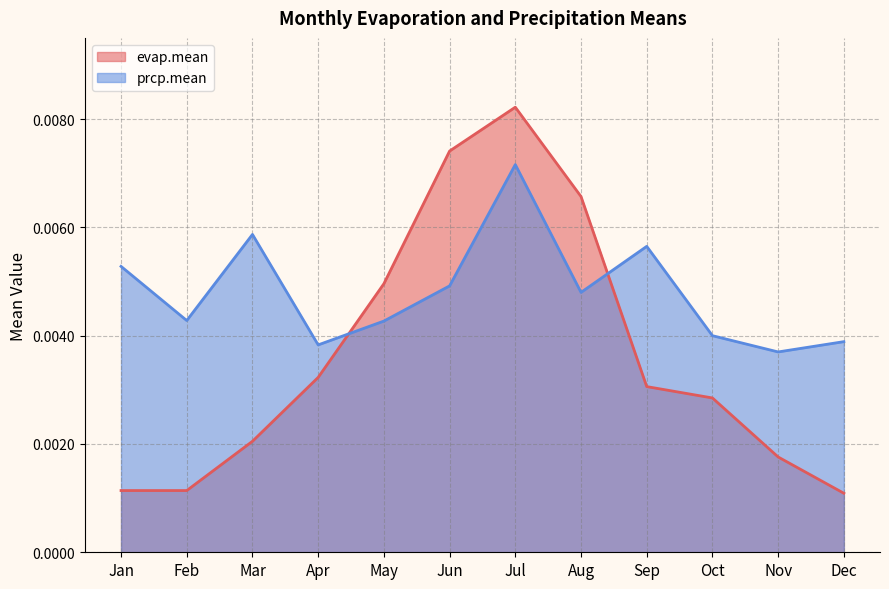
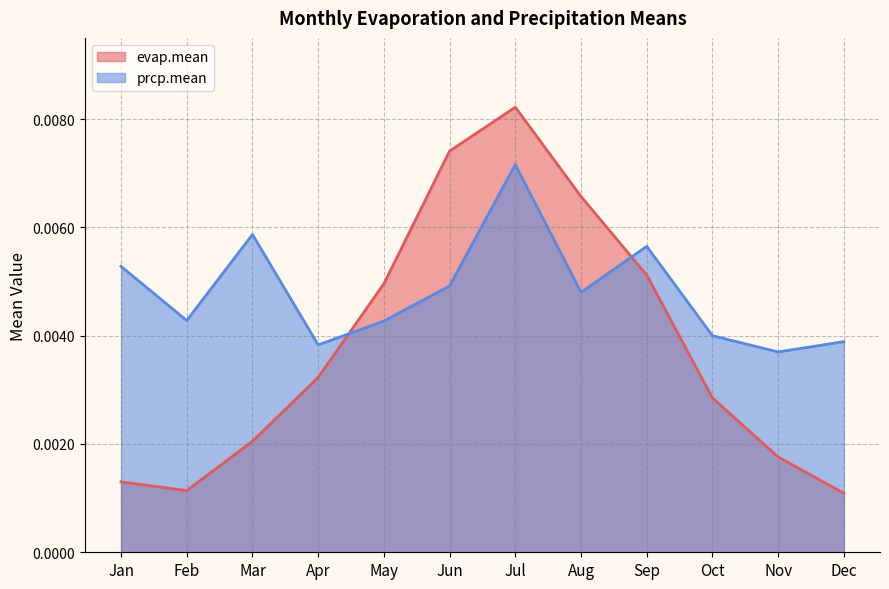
evap.mean, Jan: 0.0011 -> 0.0013
evap.mean, Sep: 0.0031 -> 0.0051
